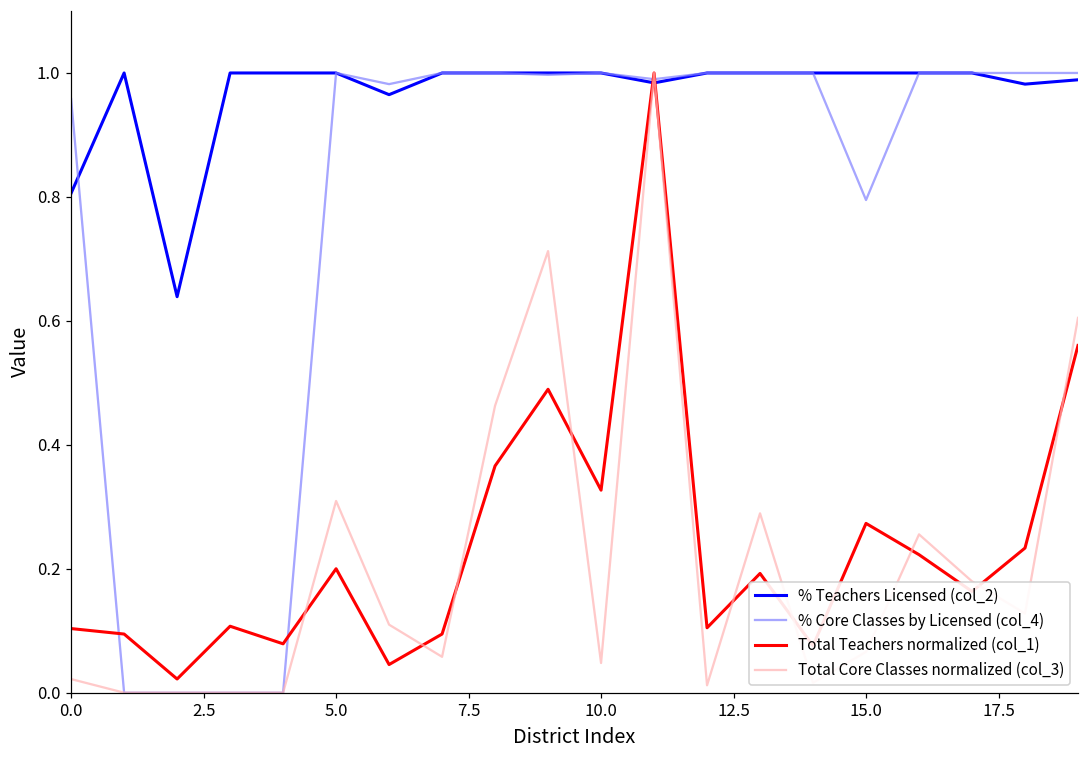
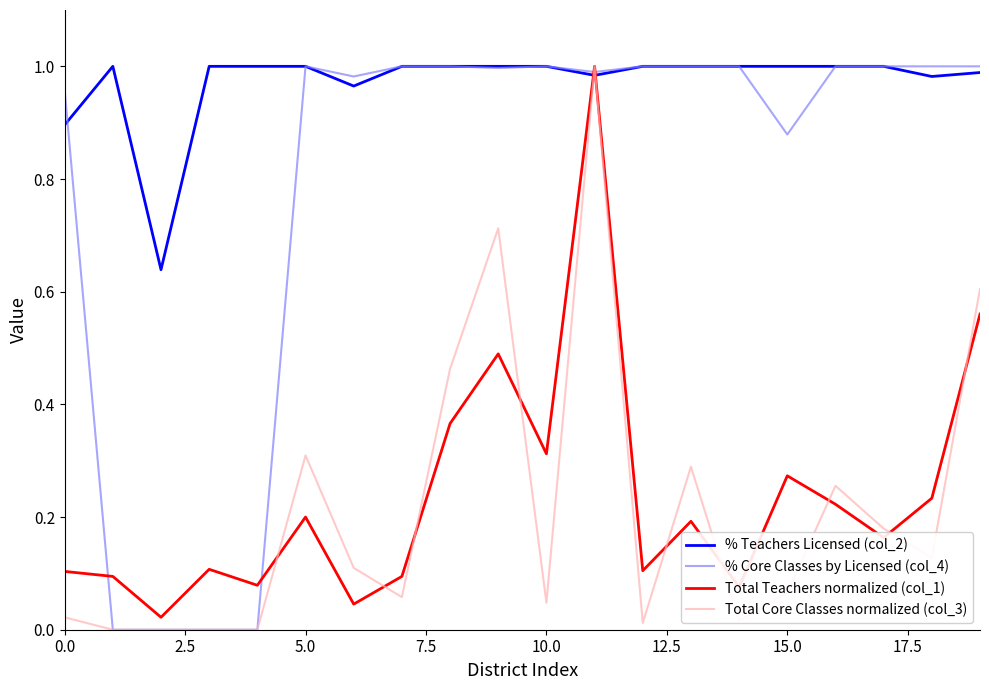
% Teachers Licensed (col_2), 0.0: 0.81 -> 0.90
Total Teachers normalized (col_1), 10.0: 0.33 -> 0.31
% Core Classes by Licensed (col_4), 15.0: 0.80 -> 0.88
